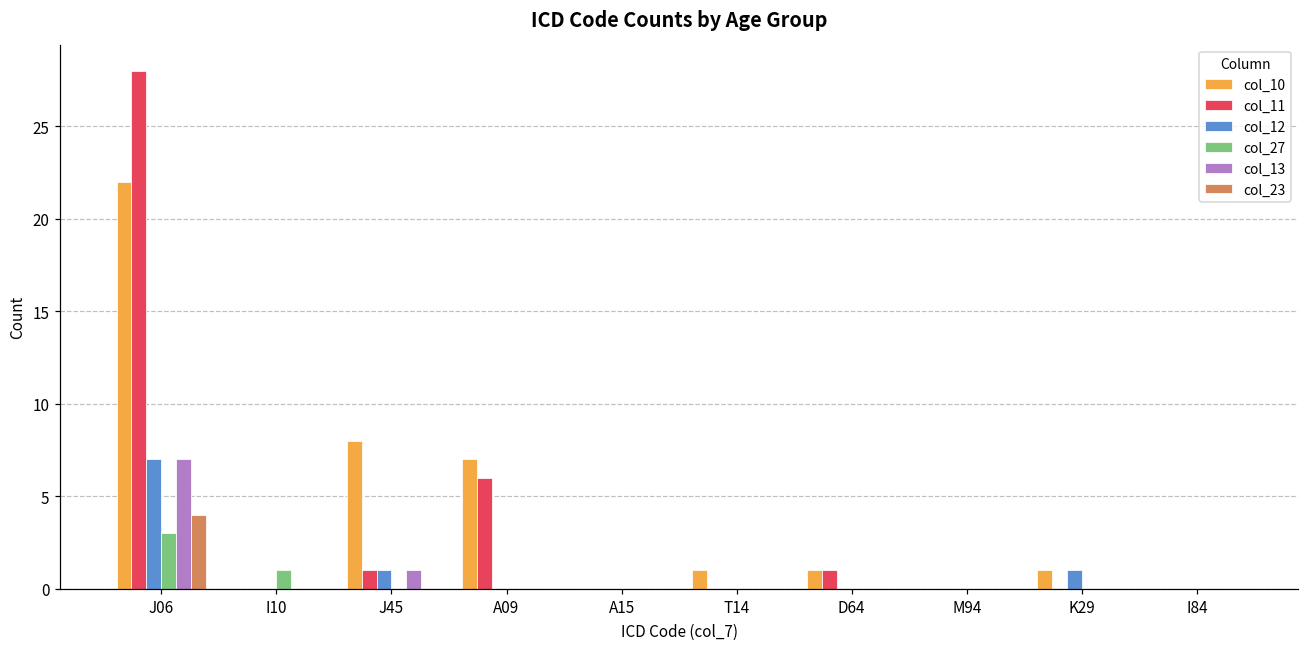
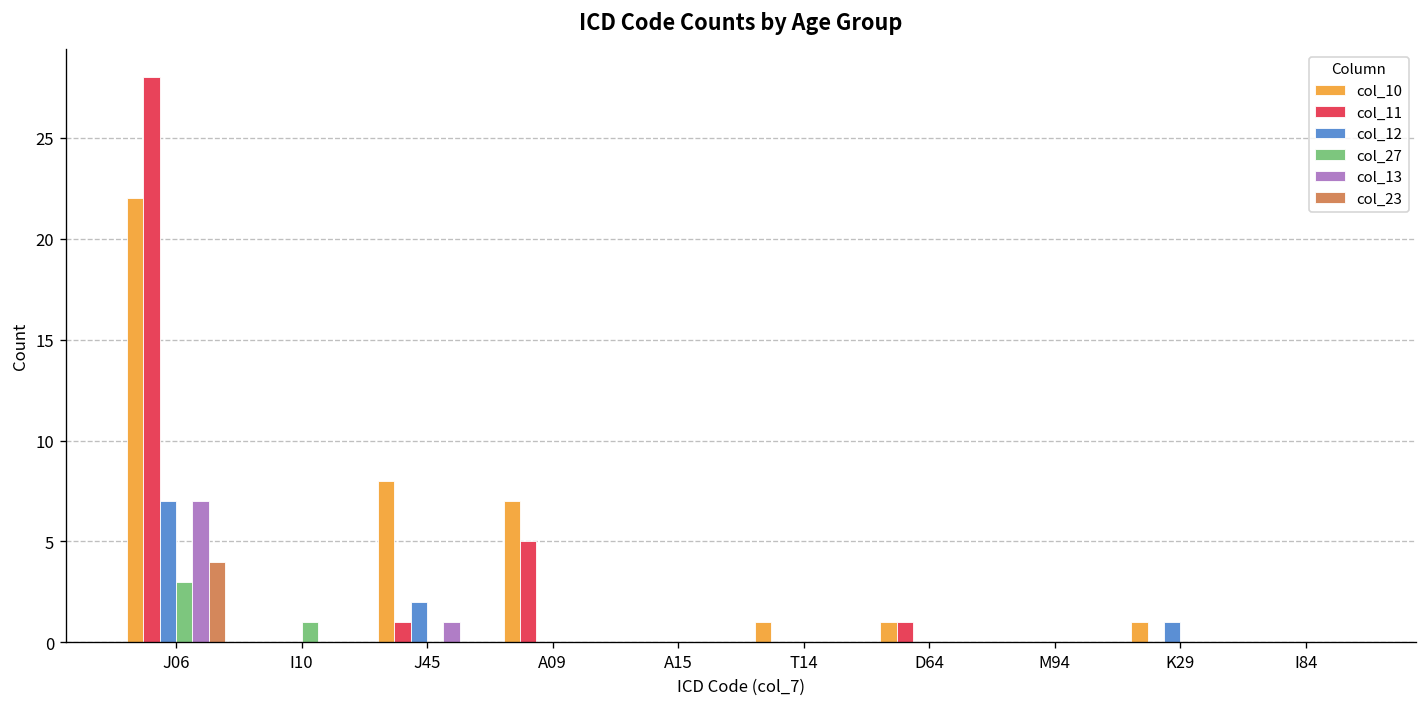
col_12, J45: 1 -> 2
col_11, A09: 6 -> 5
